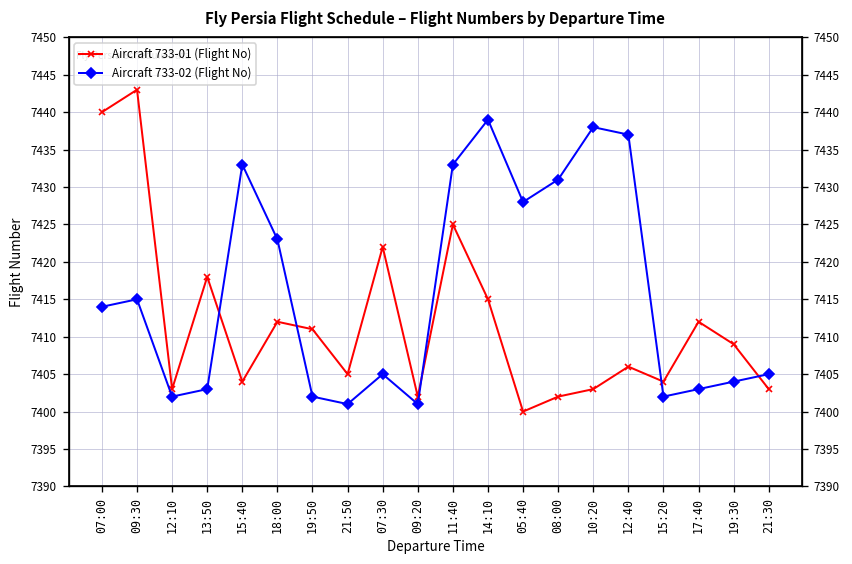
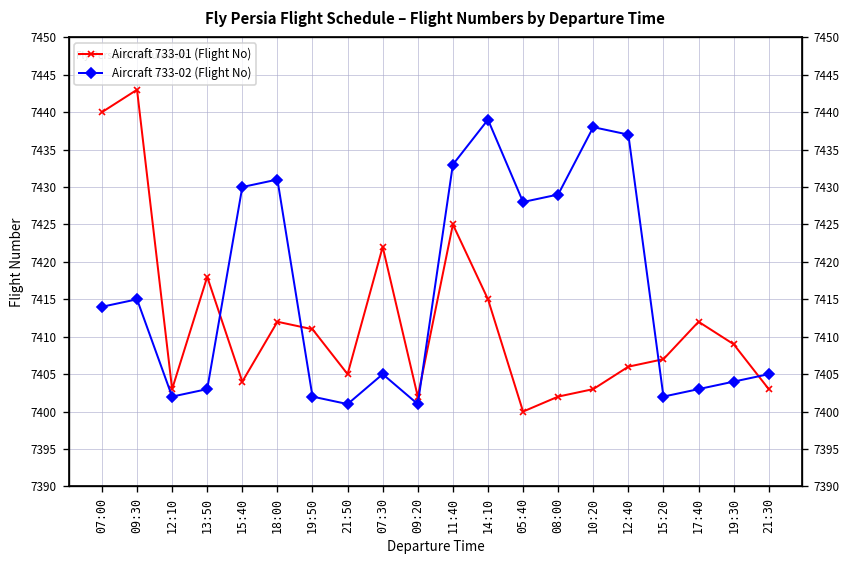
Aircraft 733-02 (Flight No), 15:40: 7433 -> 7430
Aircraft 733-02 (Flight No), 18:00: 7423 -> 7431
Aircraft 733-02 (Flight No), 08:00: 7431 -> 7429
Aircraft 733-01 (Flight No), 15:20: 7404 -> 7407
